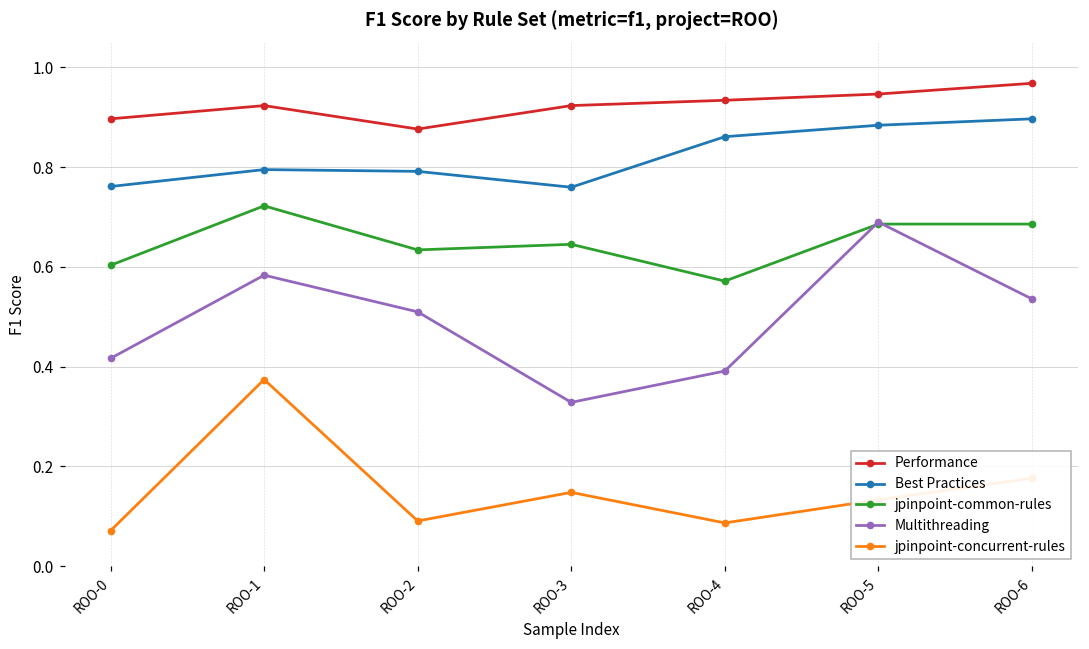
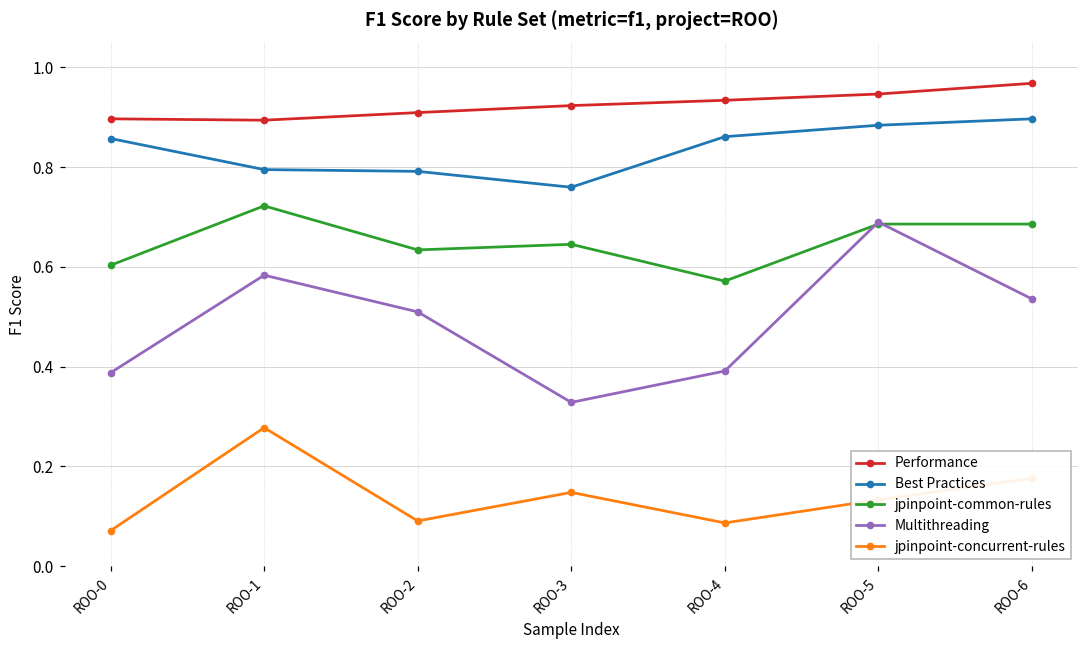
Best Practices, ROO-0: 0.76 -> 0.86
Multithreading, ROO-0: 0.42 -> 0.39
Performance, ROO-1: 0.92 -> 0.89
jpinpoint-concurrent-rules, ROO-1: 0.37 -> 0.28
Performance, ROO-2: 0.88 -> 0.91
